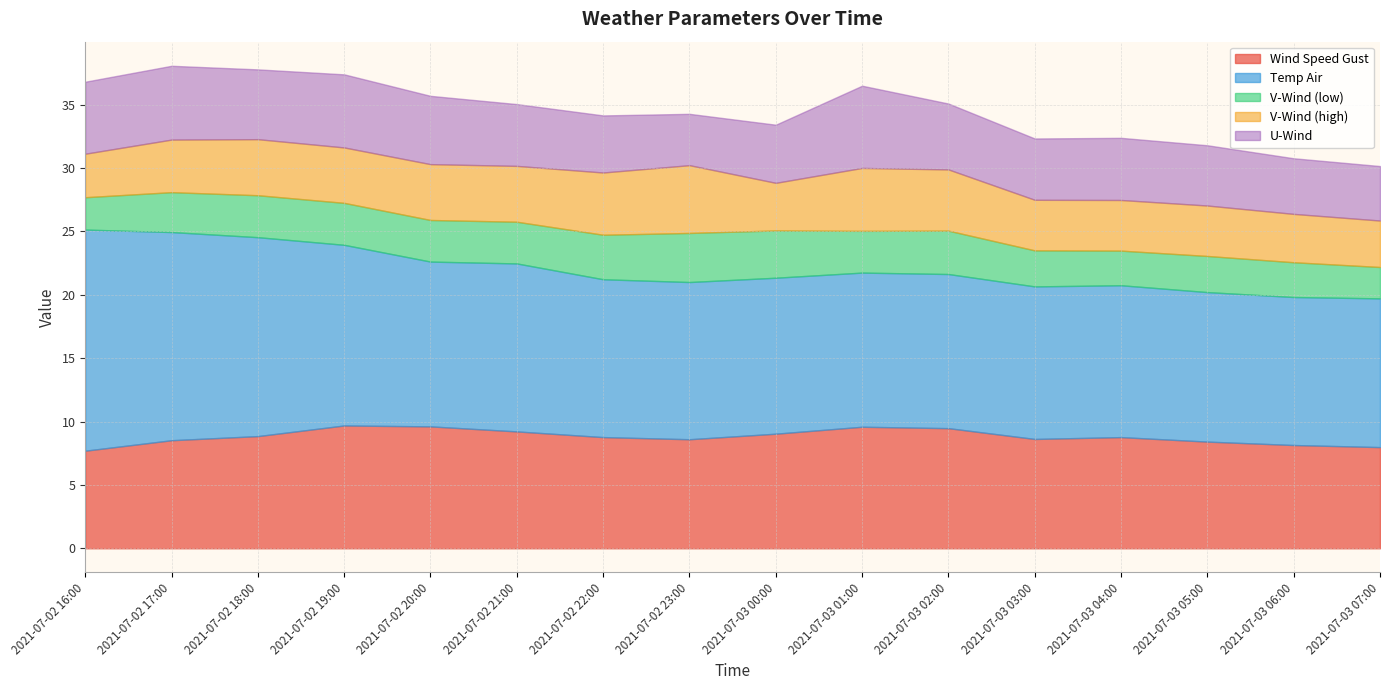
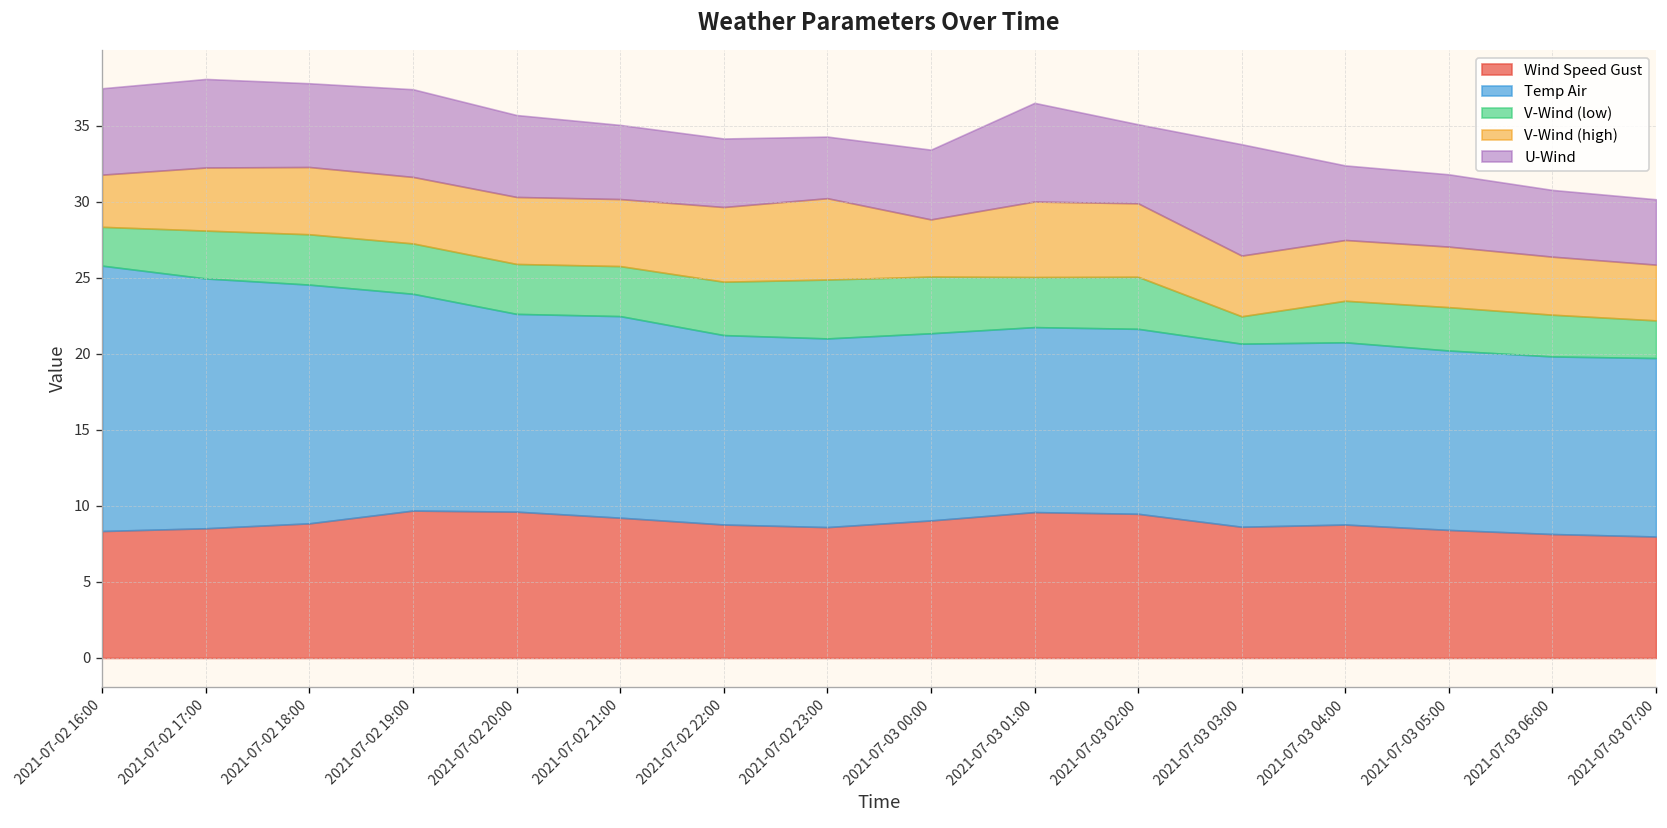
Wind Speed Gust, 2021-07-02 16:00: 7.7 -> 8.3
V-Wind (low), 2021-07-03 03:00: 2.8 -> 1.8
U-Wind, 2021-07-03 03:00: 4.8 -> 7.3
